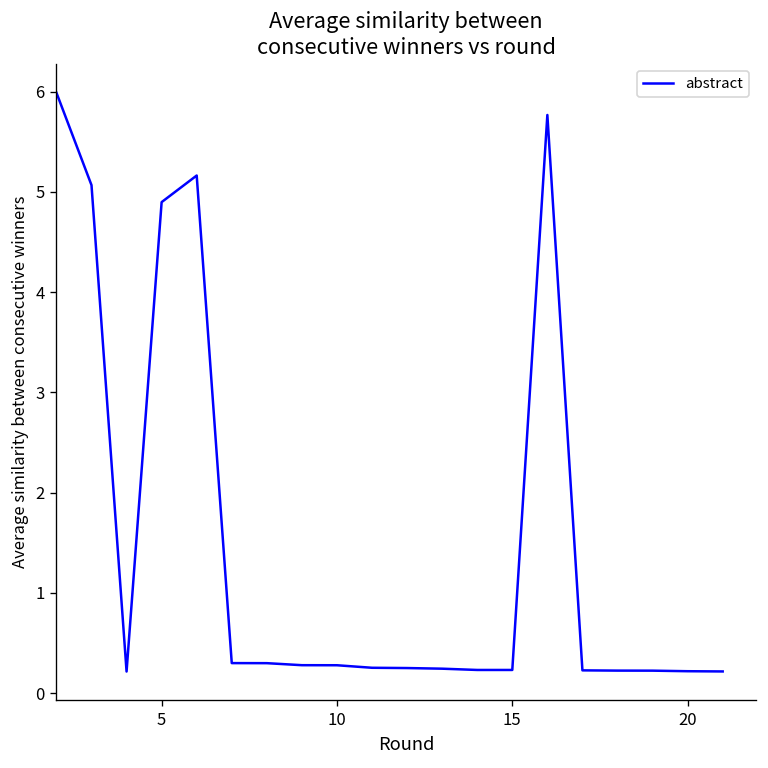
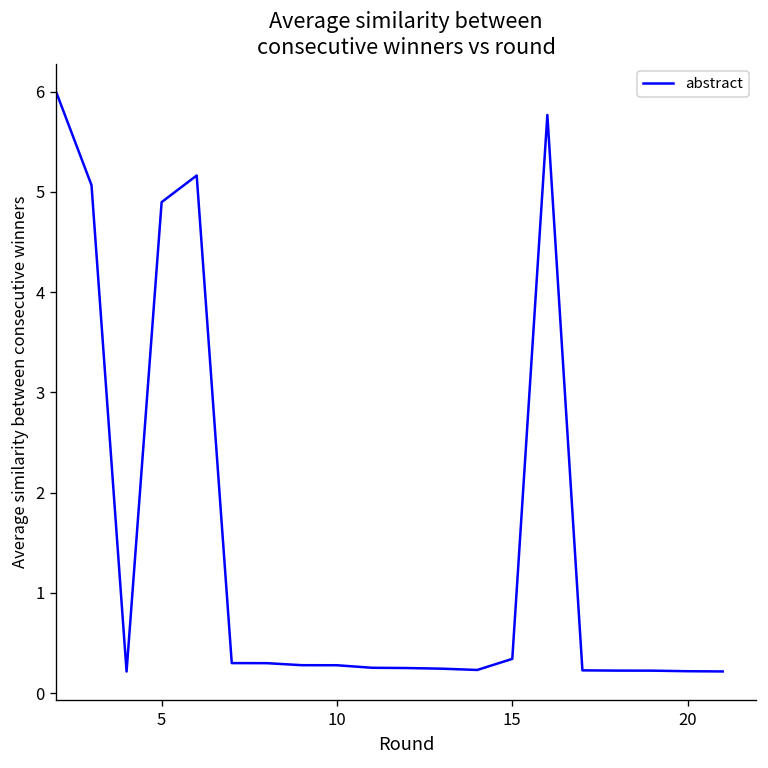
15: 0.2 -> 0.3
